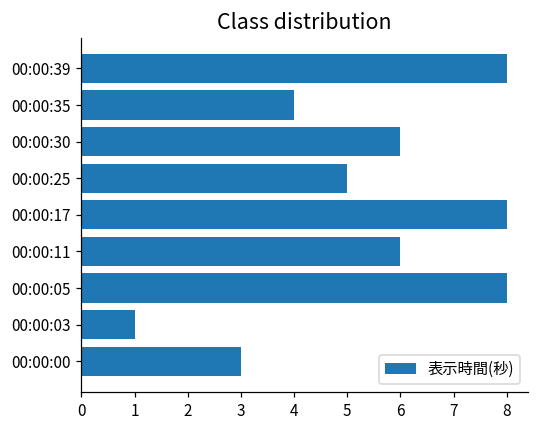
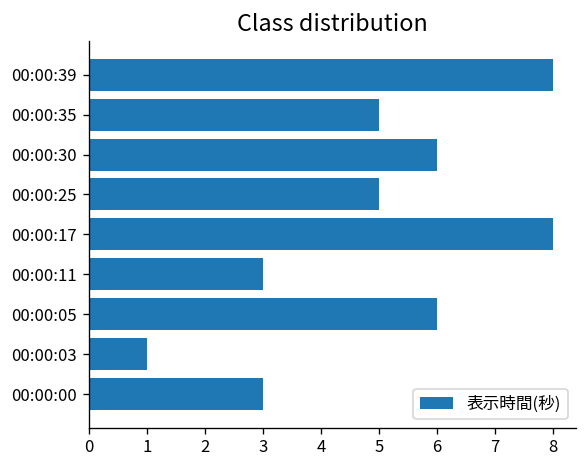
00:00:35: 4 -> 5
00:00:11: 6 -> 3
00:00:05: 8 -> 6
